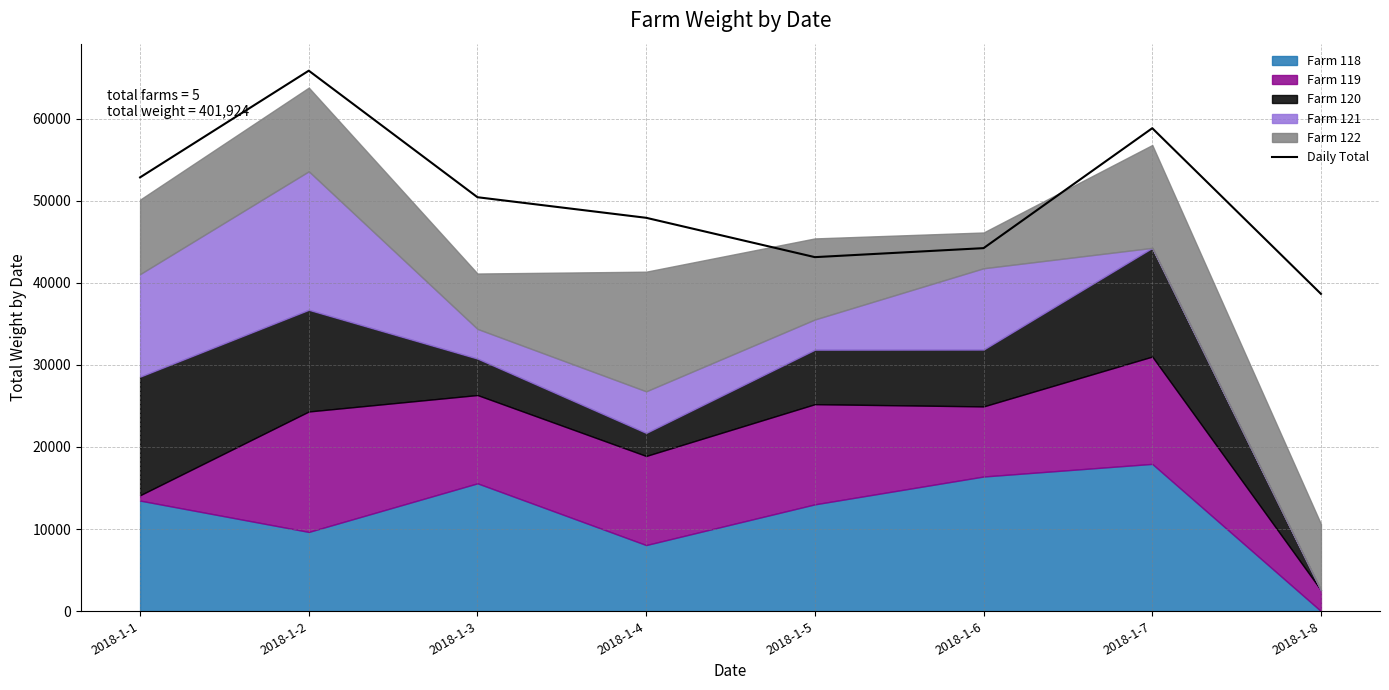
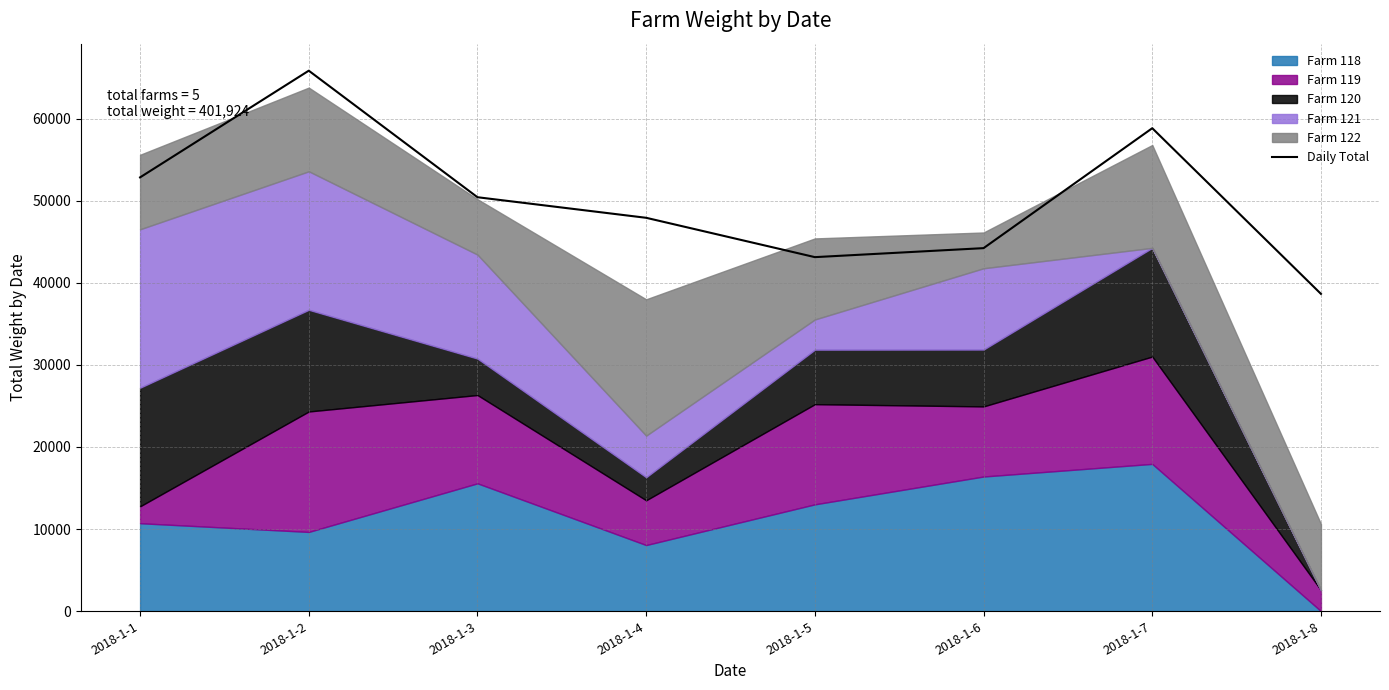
Farm 118, 2018-1-1: 13000 -> 11000
Farm 119, 2018-1-1: 1000 -> 2000
Farm 121, 2018-1-1: 12000 -> 19000
Farm 121, 2018-1-3: 4000 -> 13000
Farm 119, 2018-1-4: 11000 -> 5000
Farm 122, 2018-1-4: 15000 -> 17000
